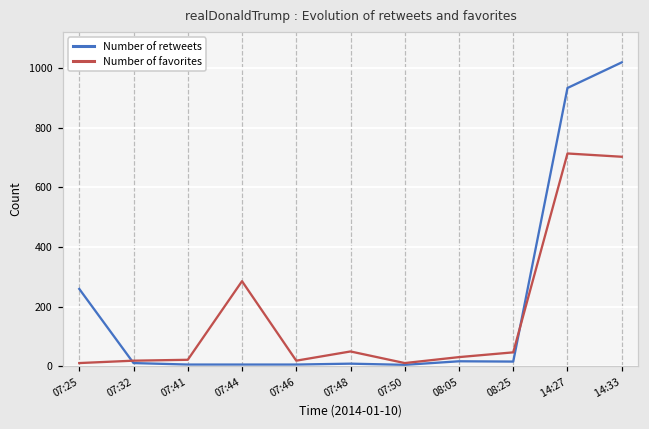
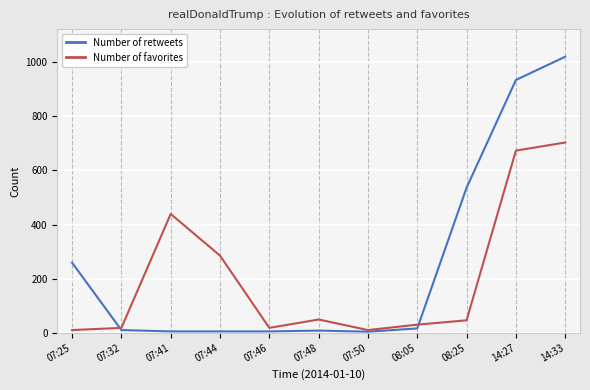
Number of favorites, 07:41: 20 -> 440
Number of retweets, 08:25: 20 -> 540
Number of favorites, 14:27: 710 -> 670
